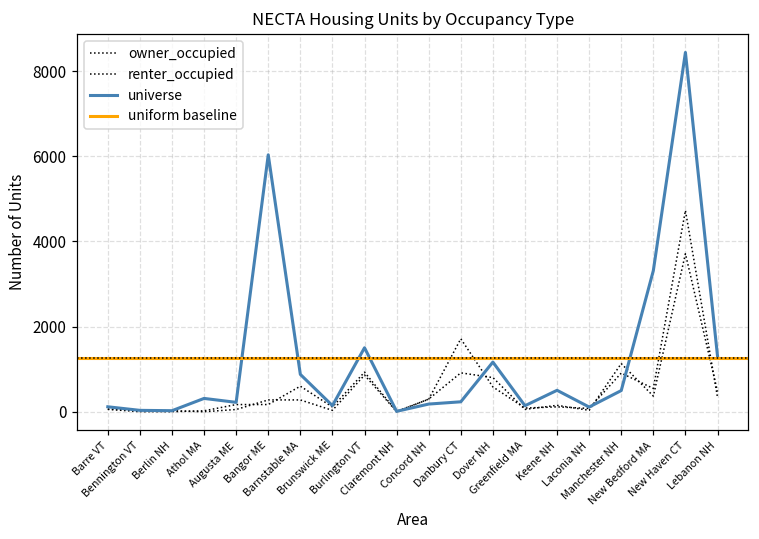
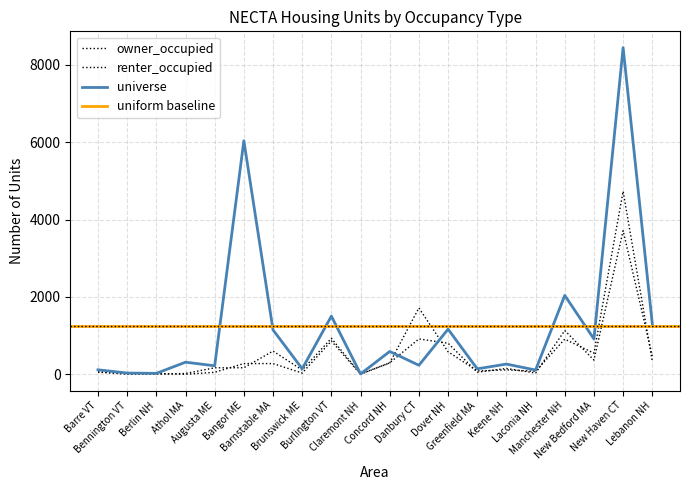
universe, Barnstable MA: 900 -> 1100
universe, Concord NH: 200 -> 600
universe, Keene NH: 500 -> 300
universe, Manchester NH: 500 -> 2000
universe, New Bedford MA: 3300 -> 900
